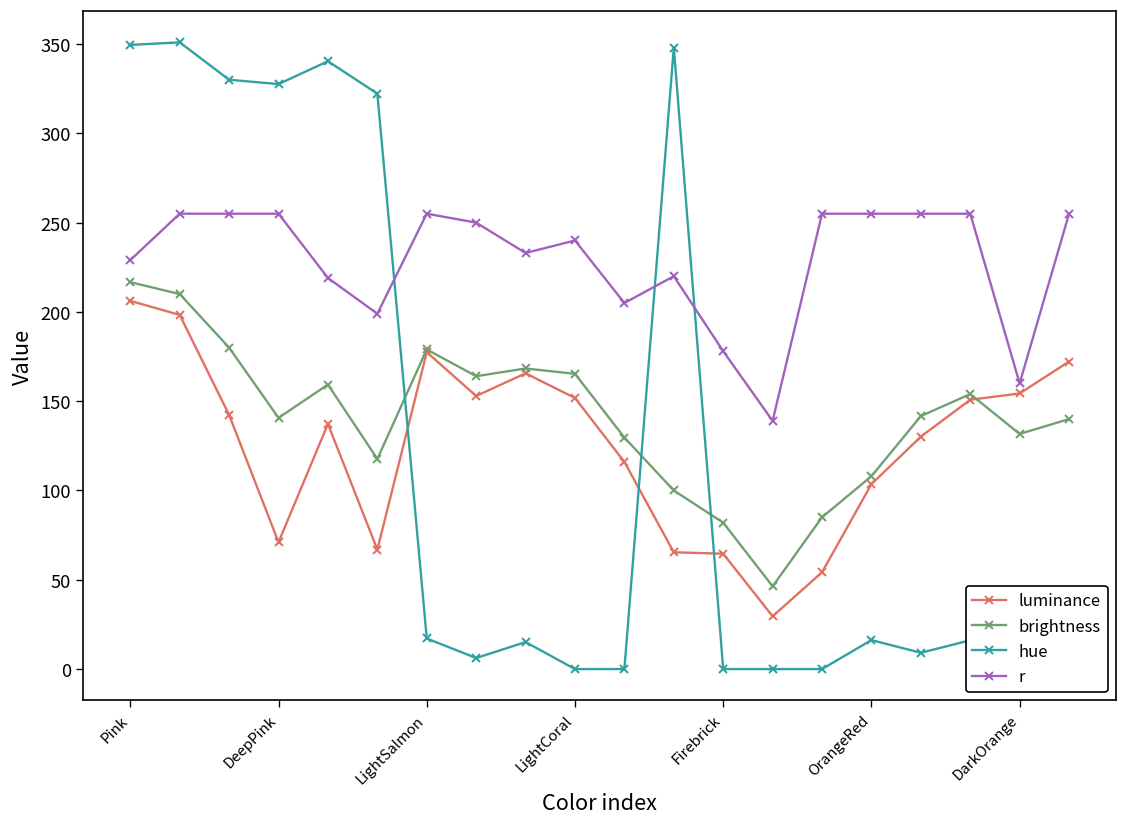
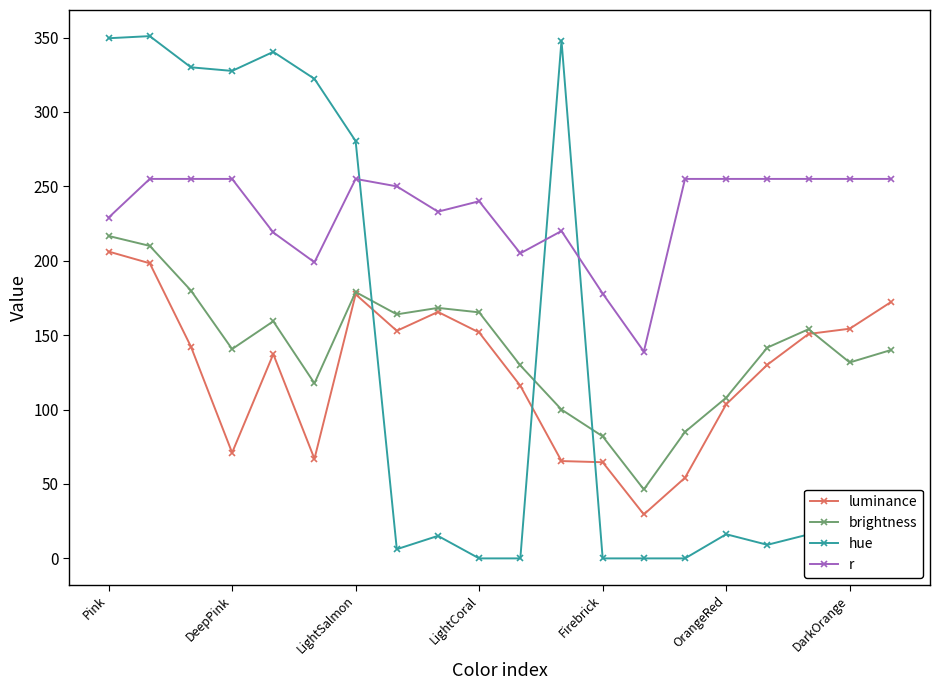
hue, LightSalmon: 17 -> 280
r, DarkOrange: 160 -> 255
